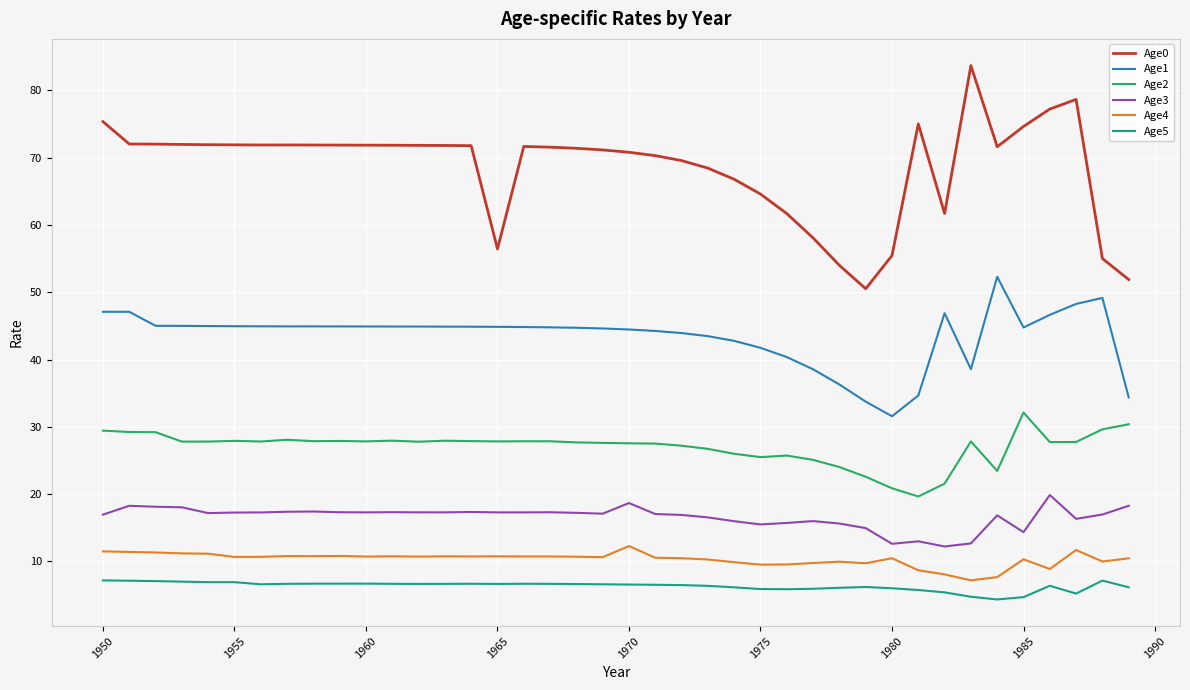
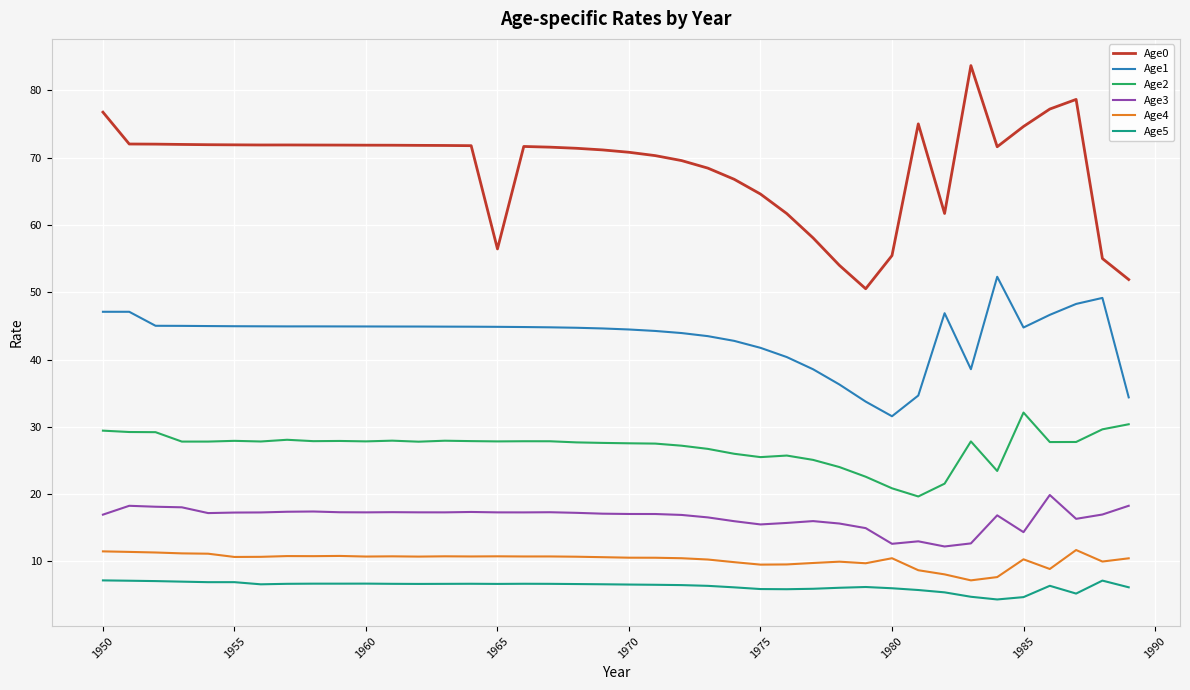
Age0, 1950: 75 -> 77
Age3, 1970: 19 -> 17
Age4, 1970: 12 -> 11
